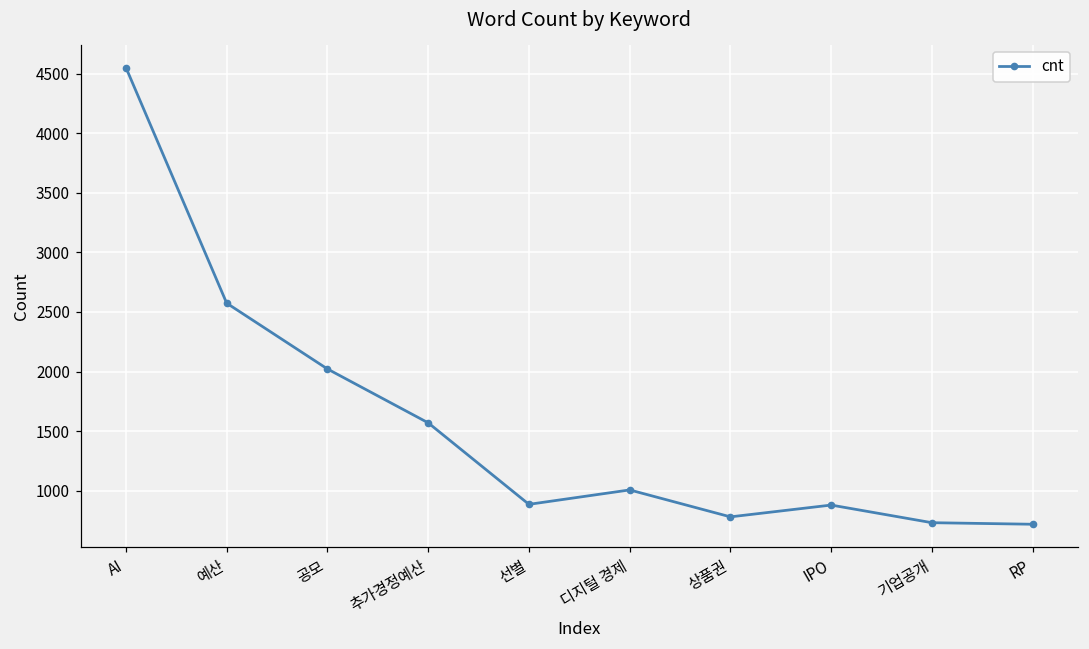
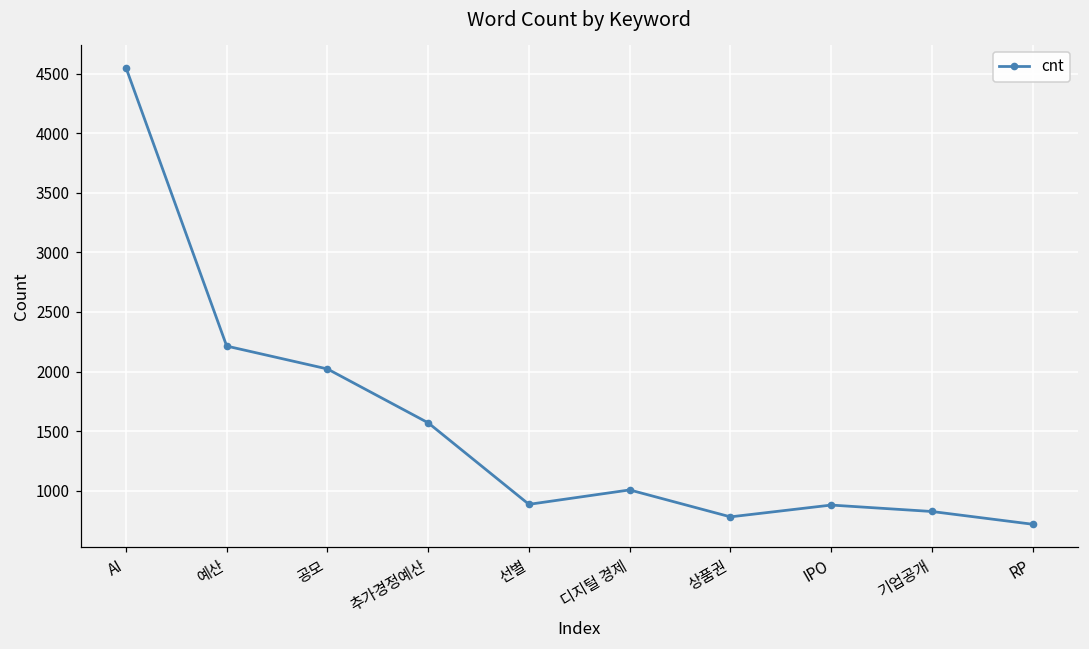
예산: 2570 -> 2210
기업공개: 730 -> 830
